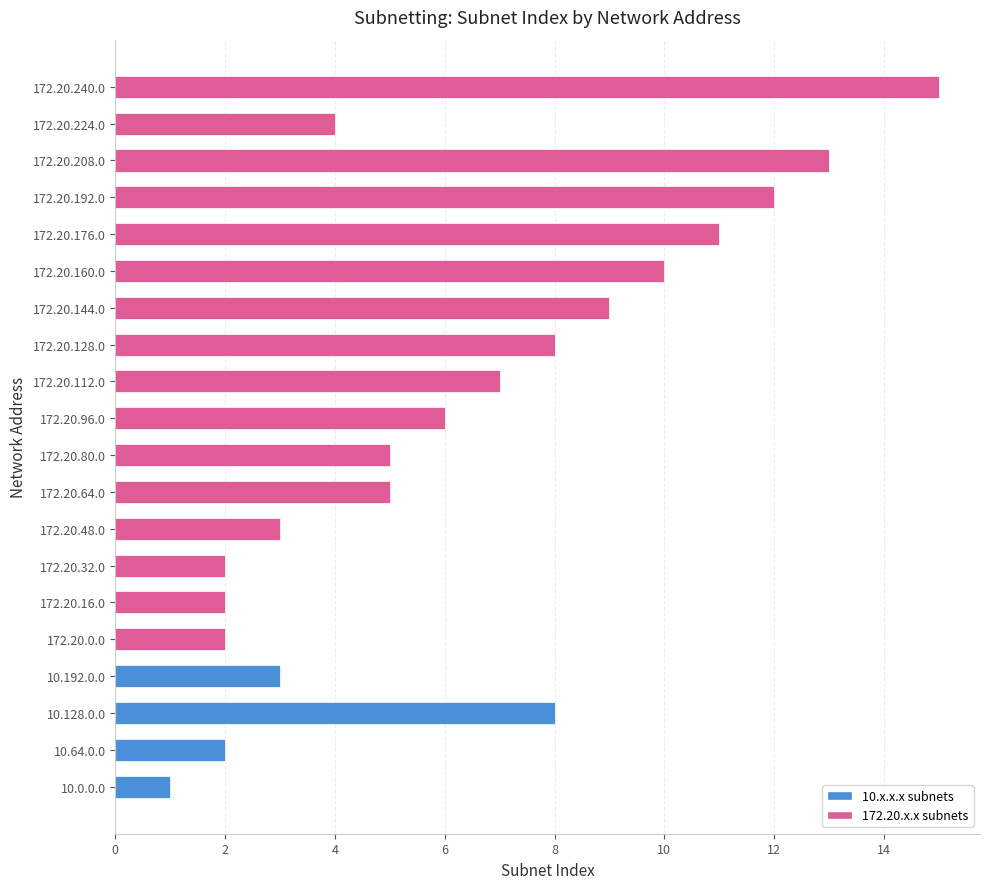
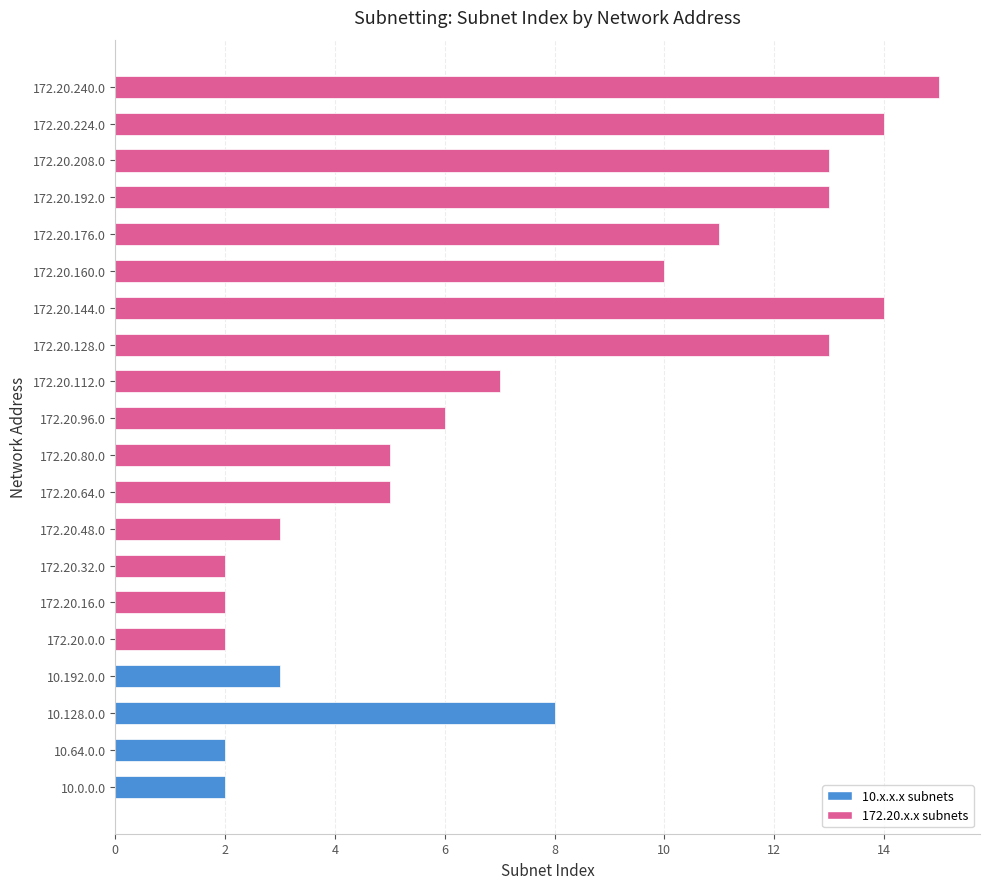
172.20.224.0: 4 -> 14
172.20.192.0: 12 -> 13
172.20.144.0: 9 -> 14
172.20.128.0: 8 -> 13
10.0.0.0: 1 -> 2
